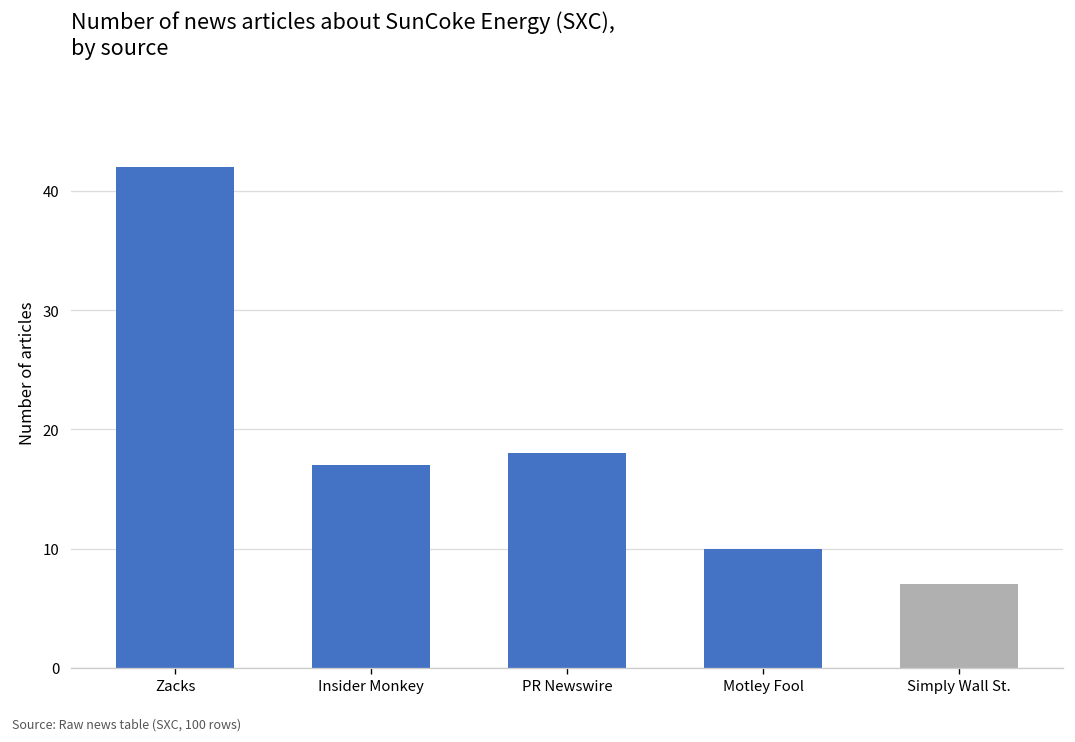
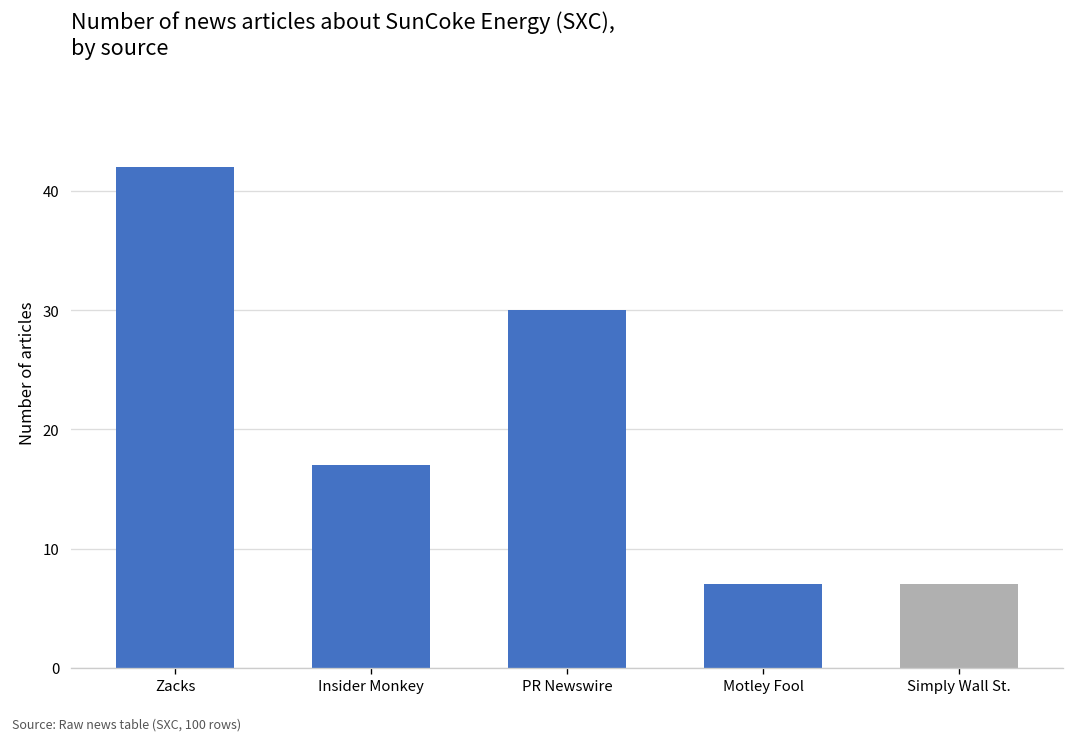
PR Newswire: 18 -> 30
Motley Fool: 10 -> 7
